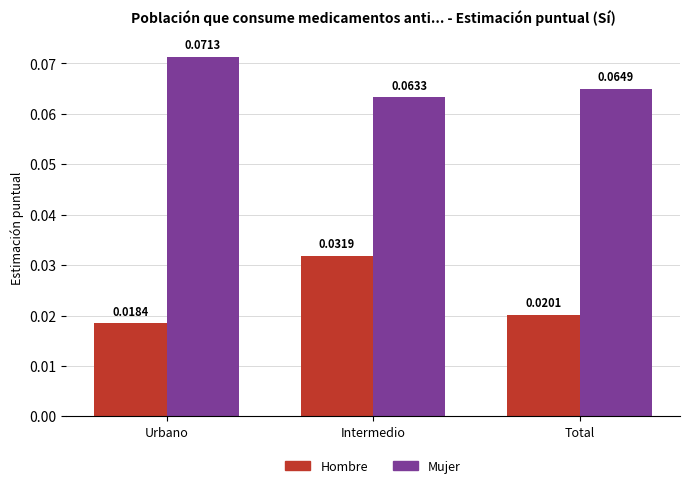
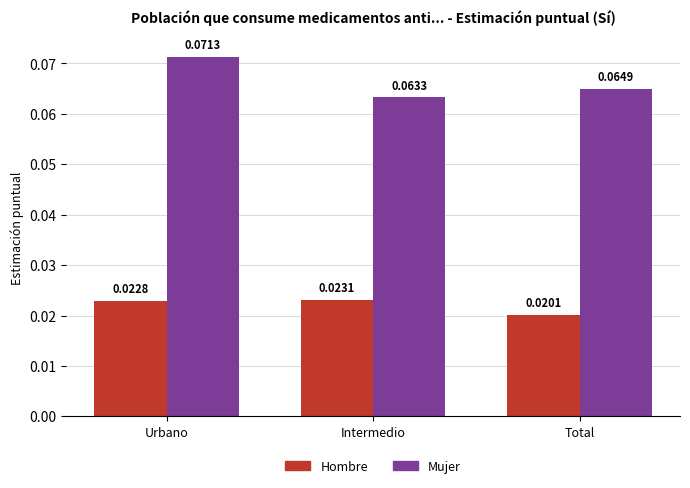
Hombre, Urbano: 0.0184 -> 0.0228
Hombre, Intermedio: 0.0319 -> 0.0231
